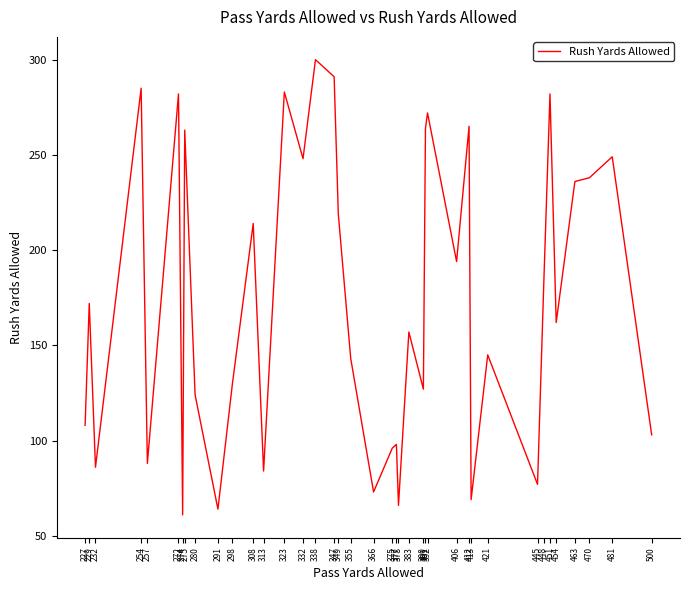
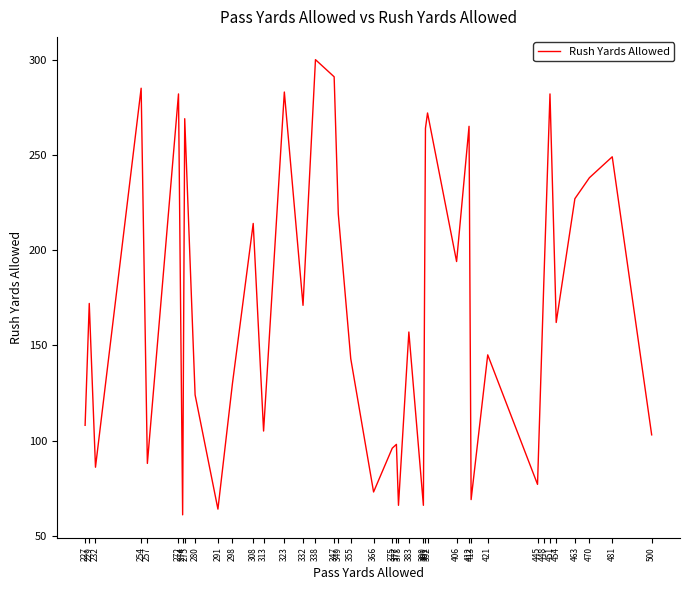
275: 263 -> 269
313: 84 -> 105
332: 248 -> 171
390: 127 -> 66
463: 236 -> 227
